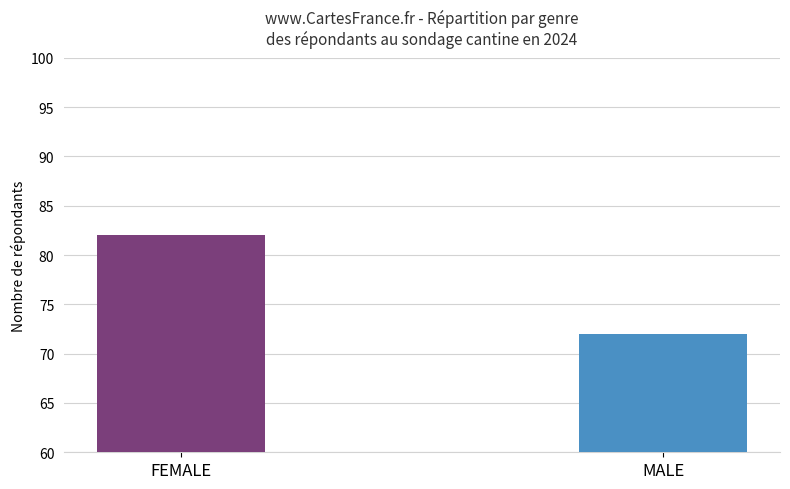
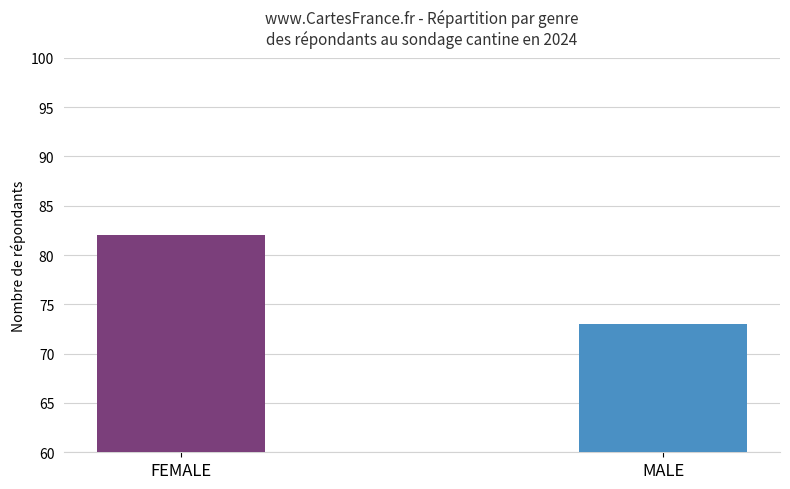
MALE: 72 -> 73
